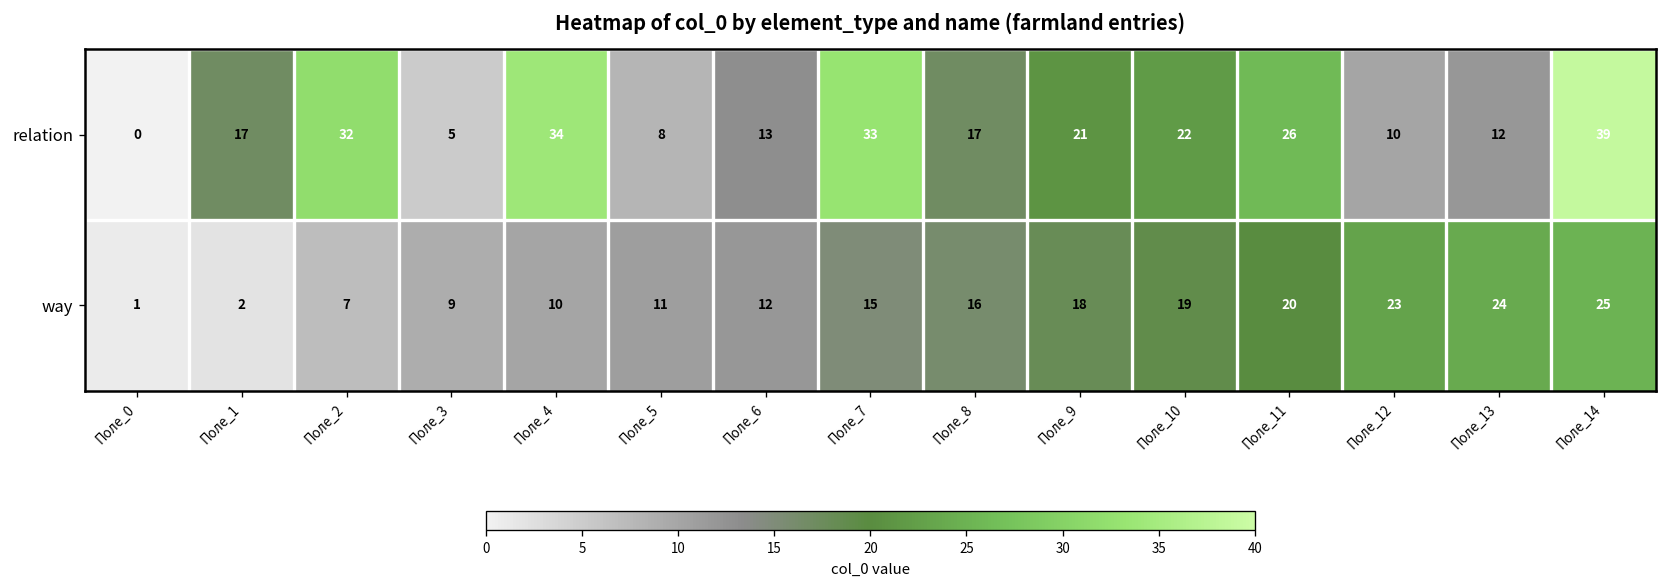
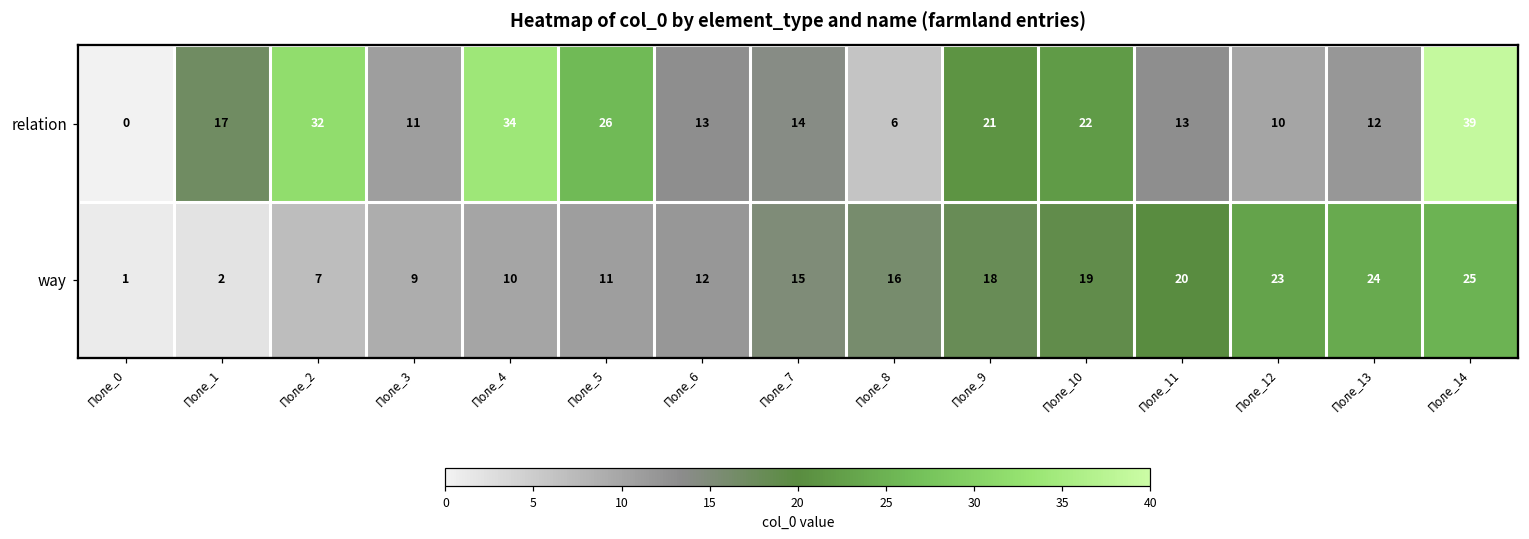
relation, Поле_3: 5 -> 11
relation, Поле_5: 8 -> 26
relation, Поле_7: 33 -> 14
relation, Поле_8: 17 -> 6
relation, Поле_11: 26 -> 13
